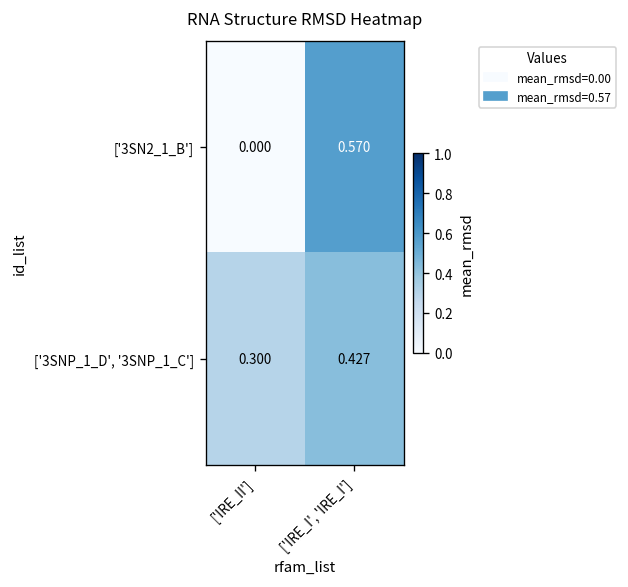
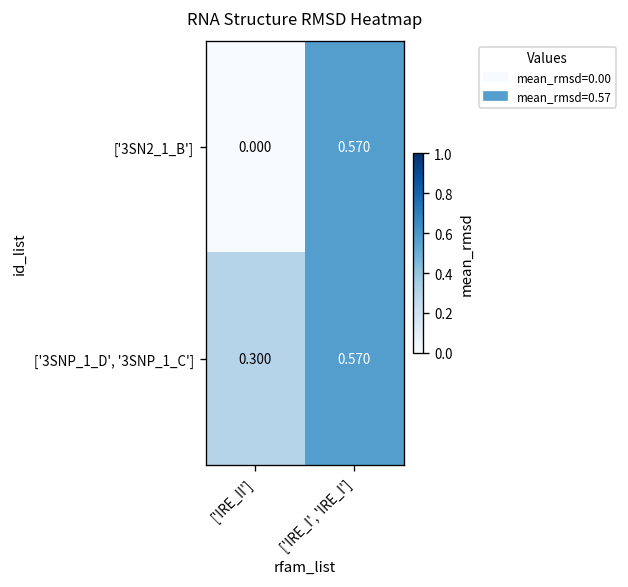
['3SNP_1_D', '3SNP_1_C'], ['IRE_I', 'IRE_I']: 0.427 -> 0.570
